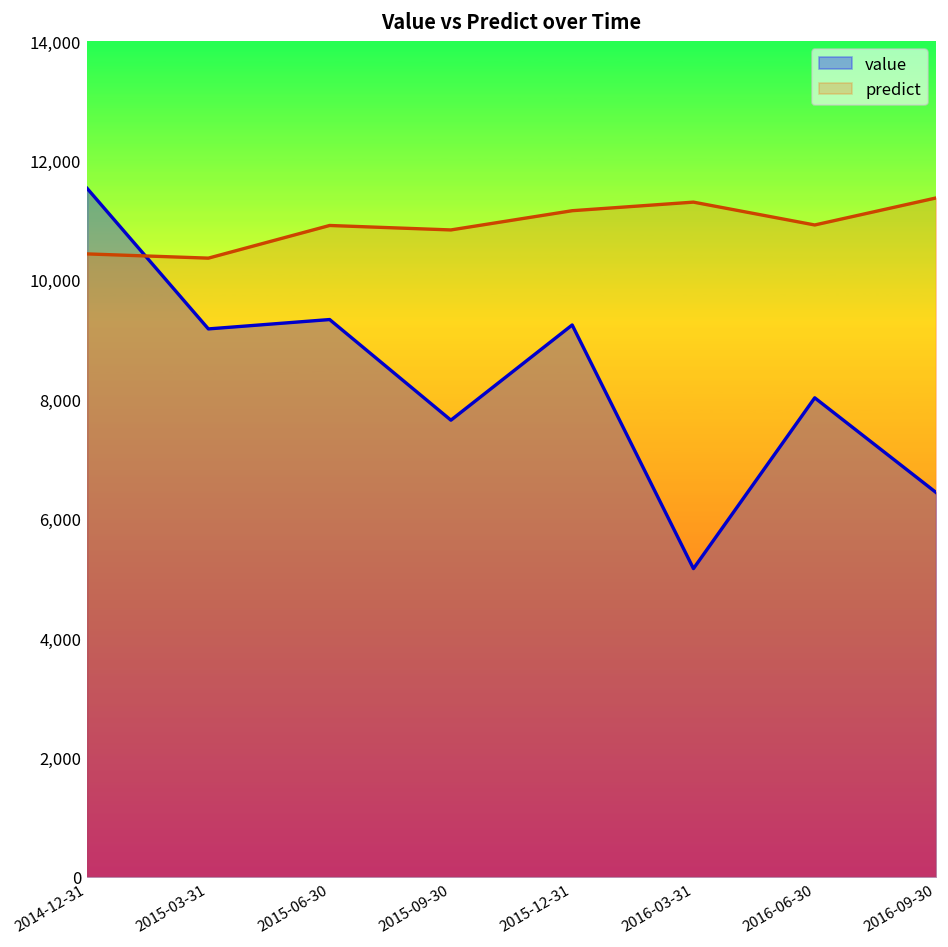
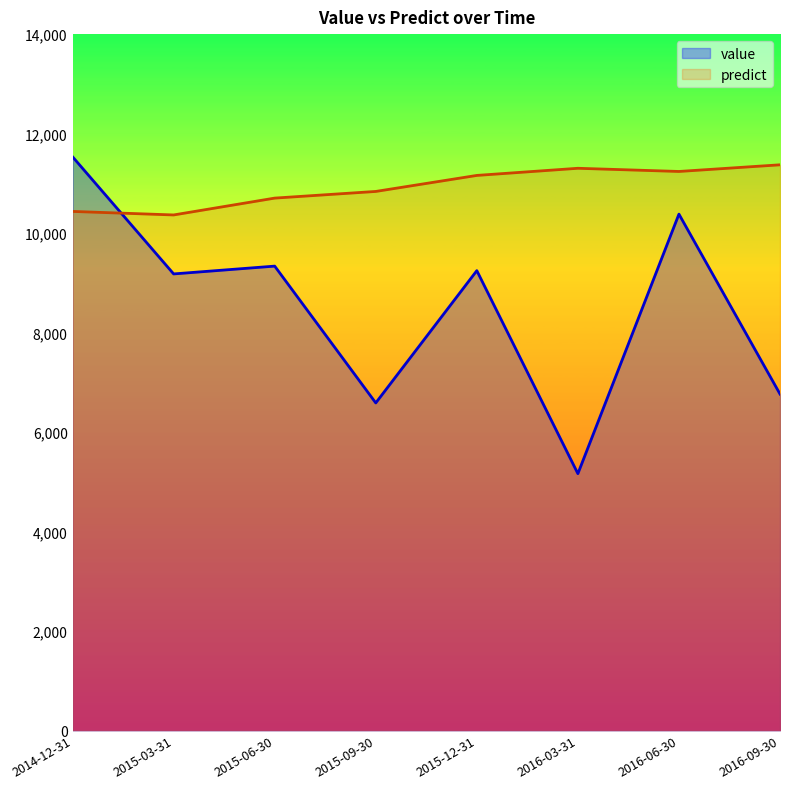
predict, 2015-06-30: 10,900 -> 10,700
value, 2015-09-30: 7,700 -> 6,600
value, 2016-06-30: 8,000 -> 10,400
predict, 2016-06-30: 10,900 -> 11,200
value, 2016-09-30: 6,400 -> 6,800
